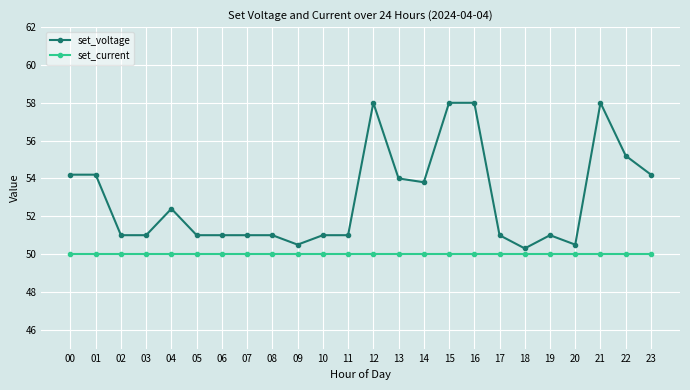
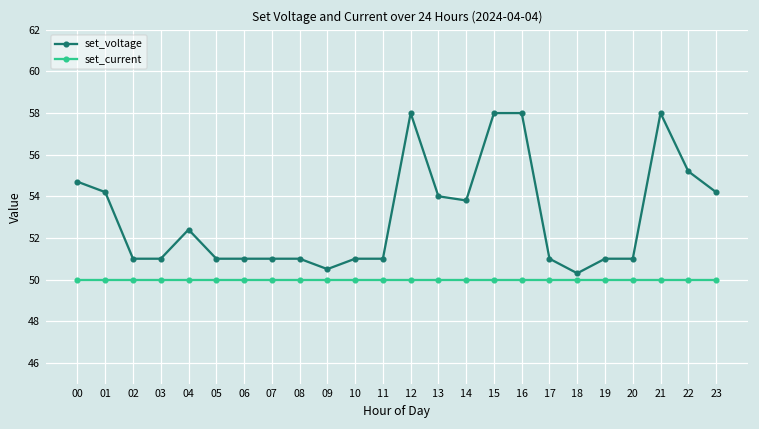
set_voltage, 00: 54.2 -> 54.7
set_voltage, 20: 50.5 -> 51.0
